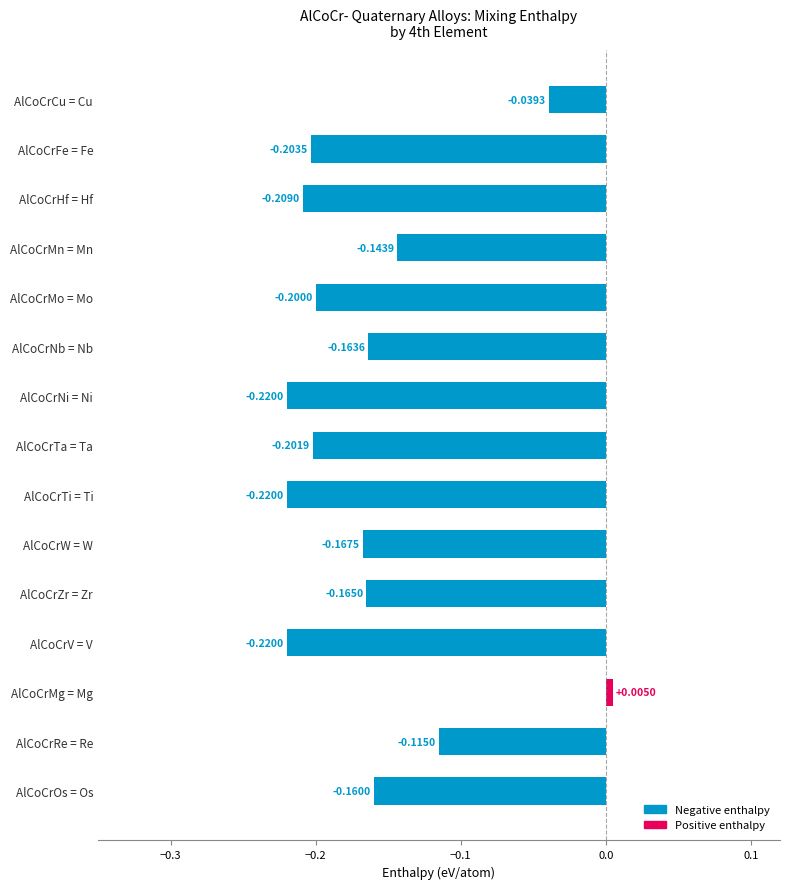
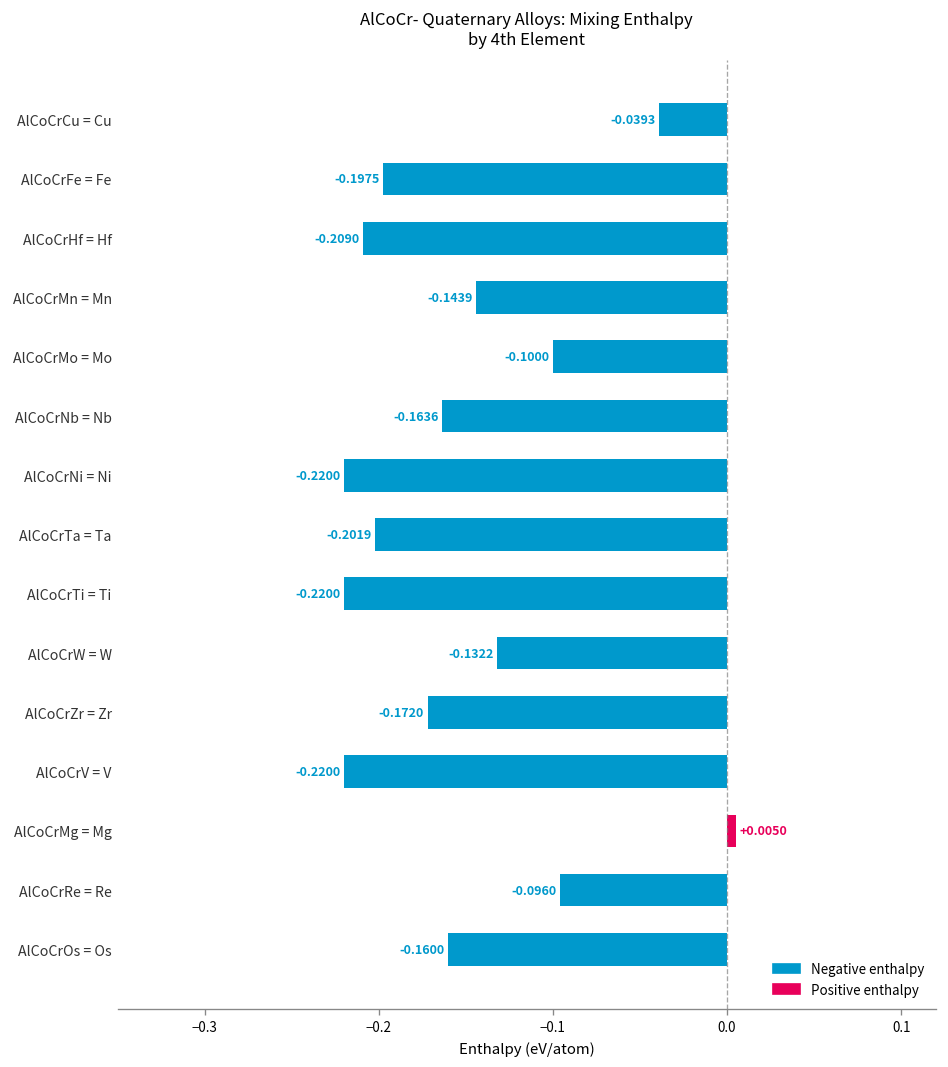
AlCoCrFe = Fe: -0.2035 -> -0.1975
AlCoCrMo = Mo: -0.2000 -> -0.1000
AlCoCrW = W: -0.1675 -> -0.1322
AlCoCrZr = Zr: -0.1650 -> -0.1720
AlCoCrRe = Re: -0.1150 -> -0.0960
